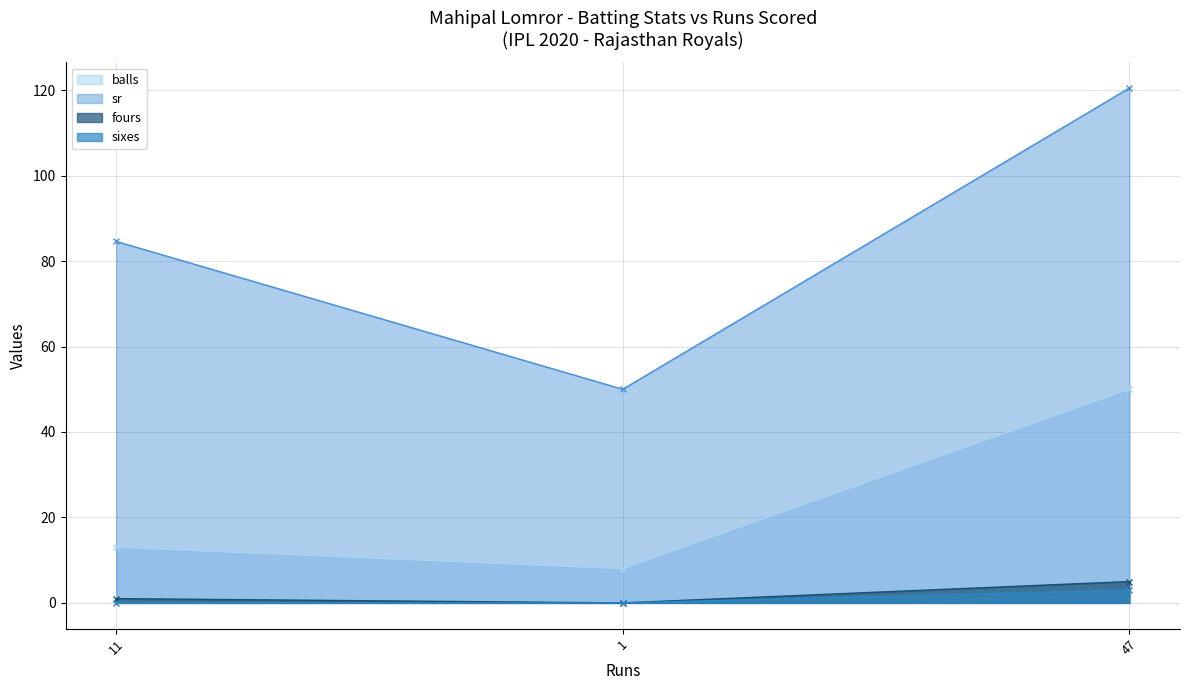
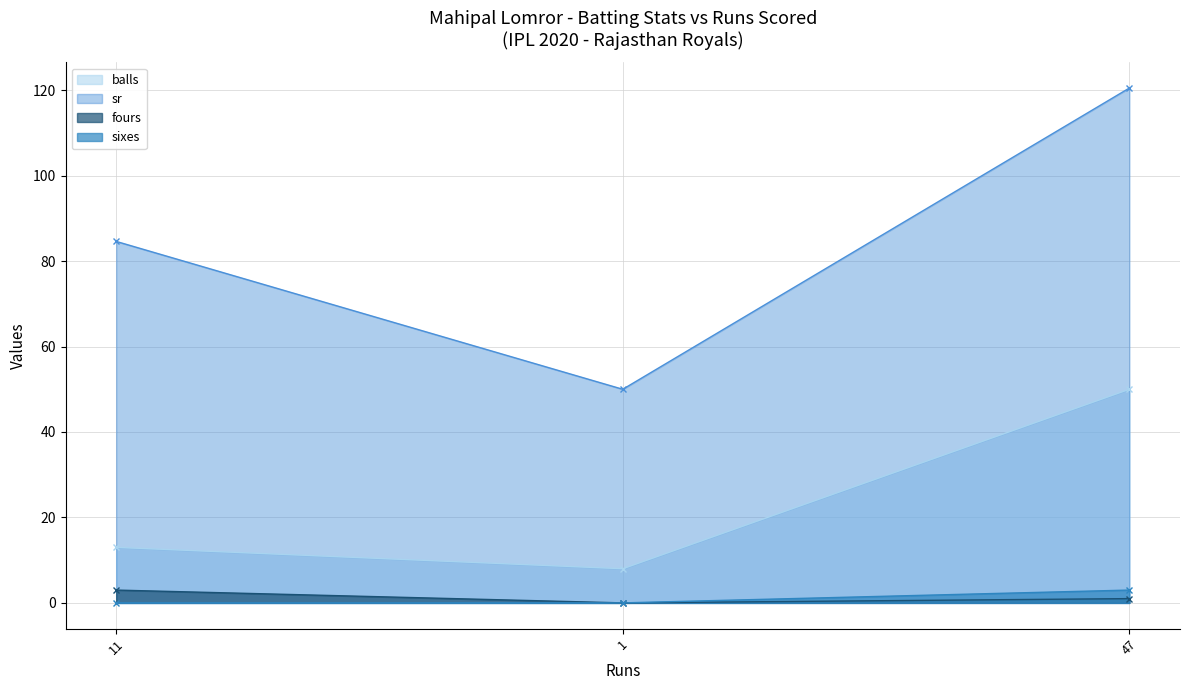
fours, 11: 1 -> 3
fours, 47: 5 -> 1
